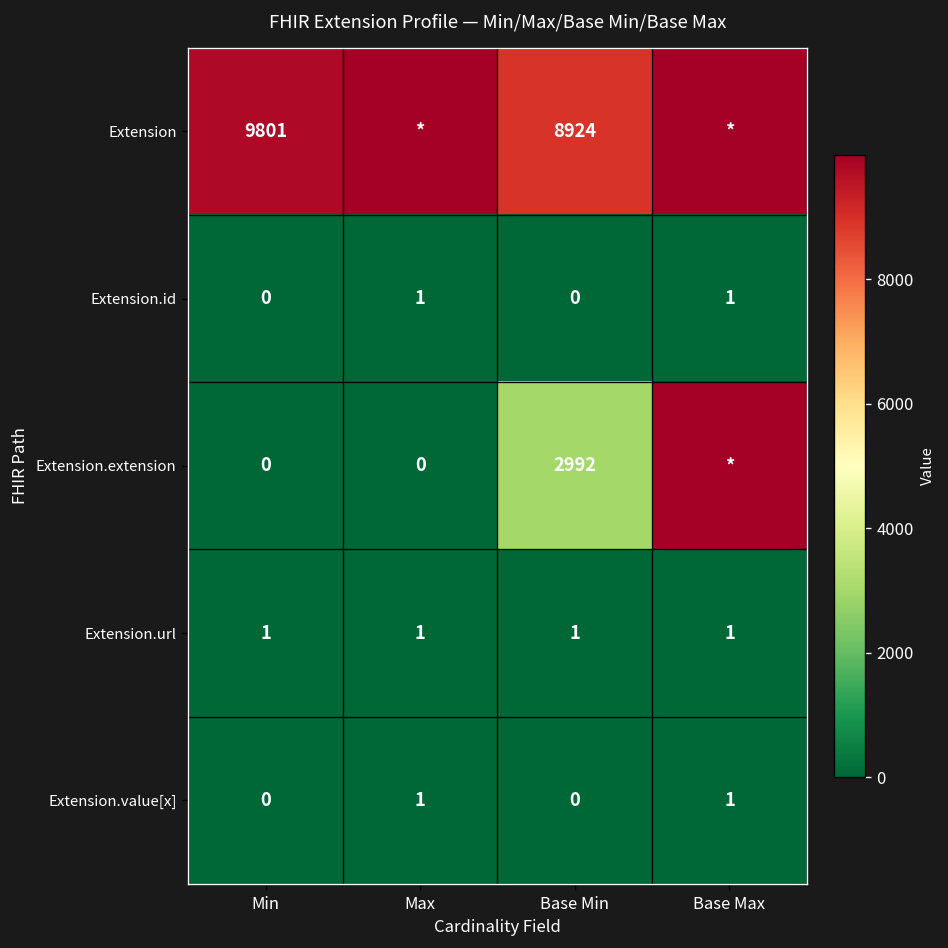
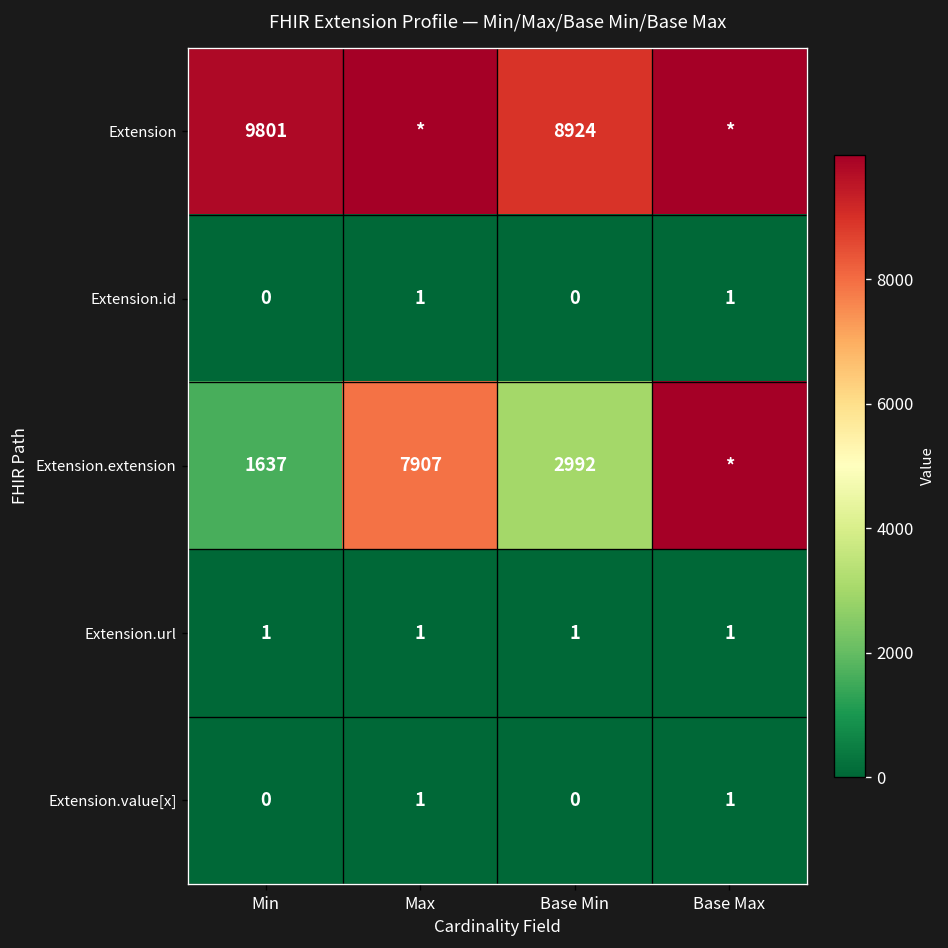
Extension.extension, Min: 0 -> 1637
Extension.extension, Max: 0 -> 7907
